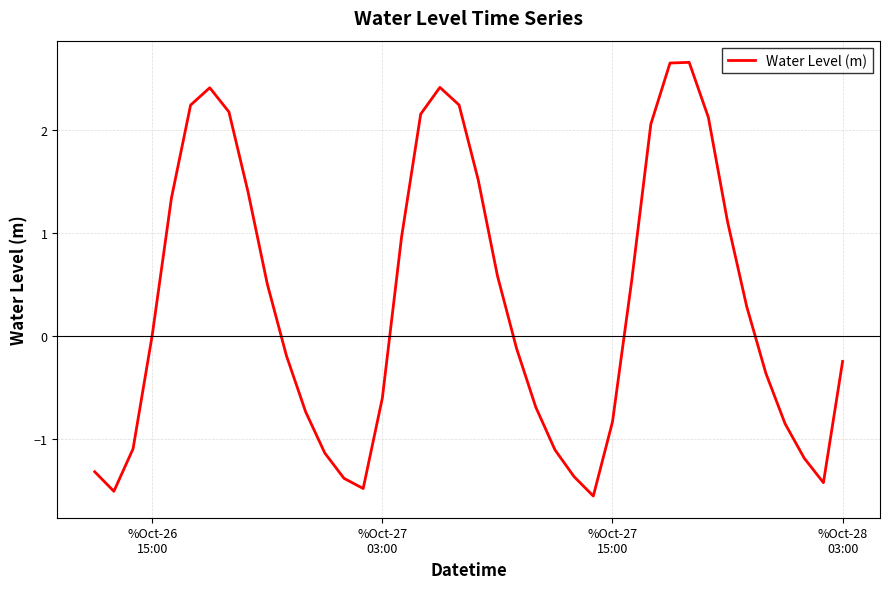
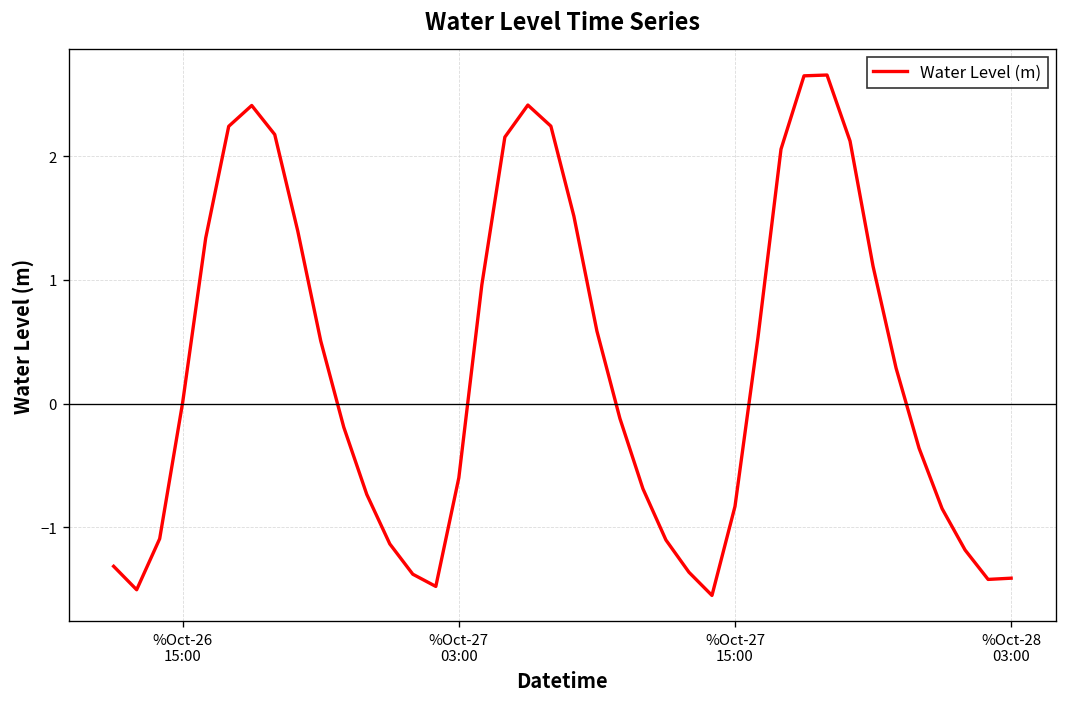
%Oct-28 03:00: -0.25 -> -1.41
